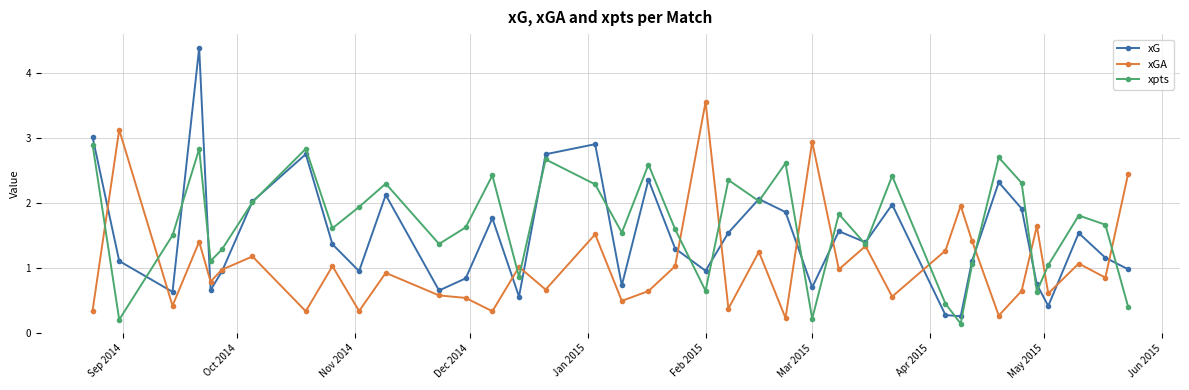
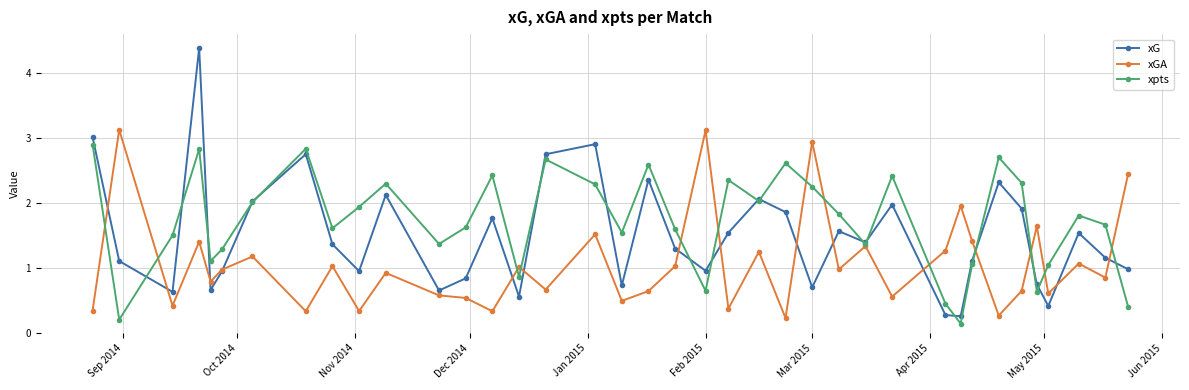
xGA, Feb 2015: 3.6 -> 3.1
xpts, Mar 2015: 0.2 -> 2.3
